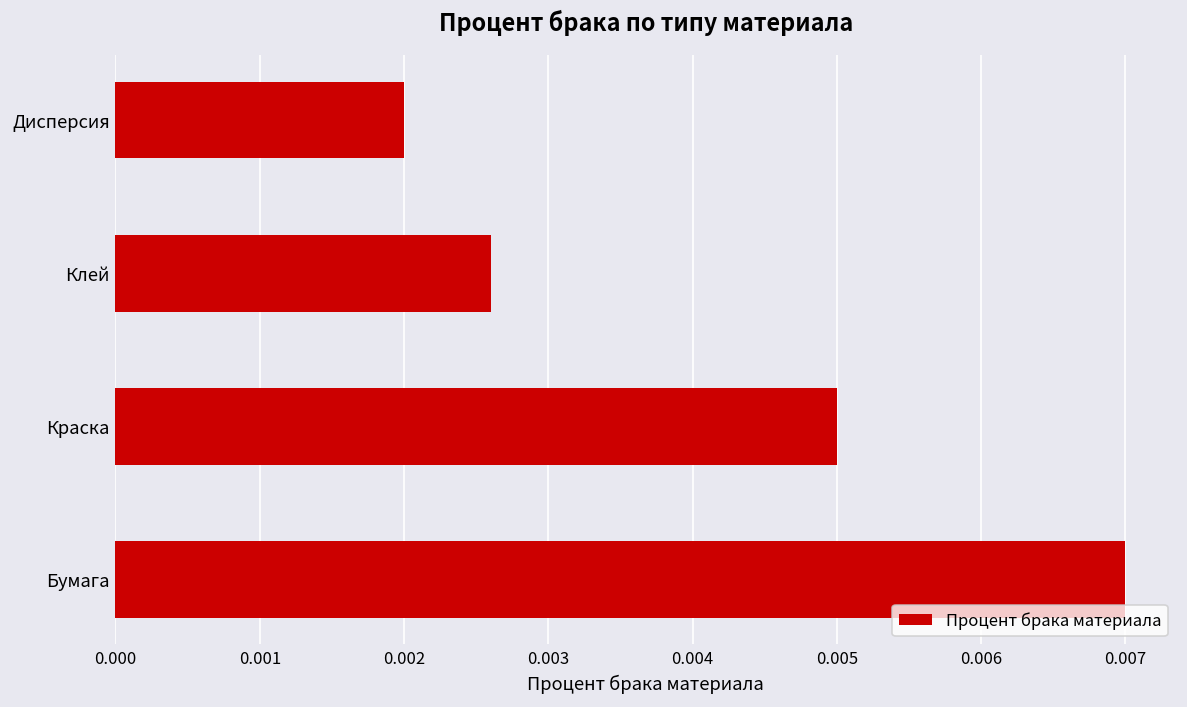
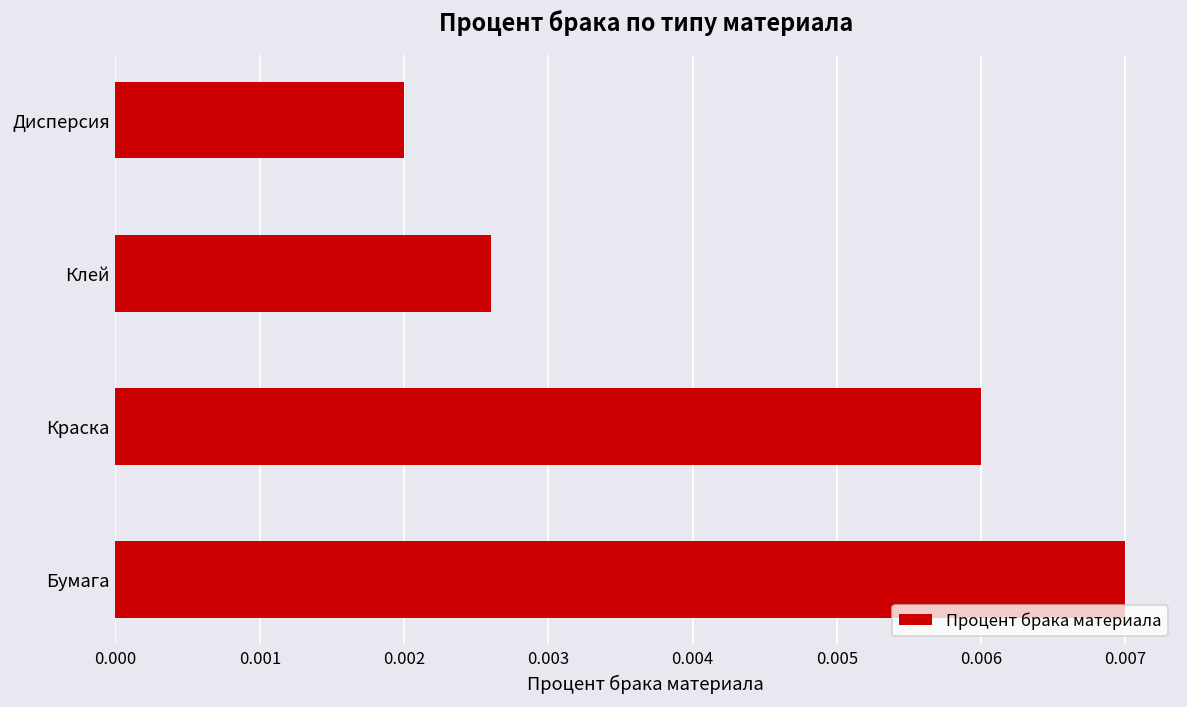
Краска: 0.005 -> 0.006
